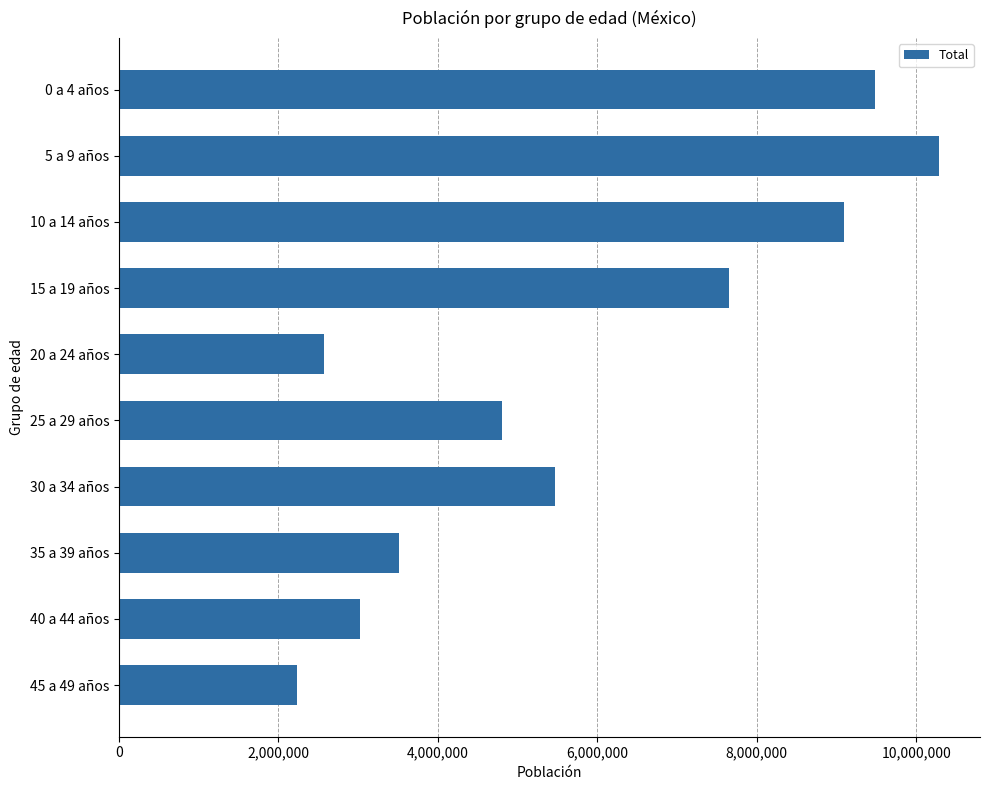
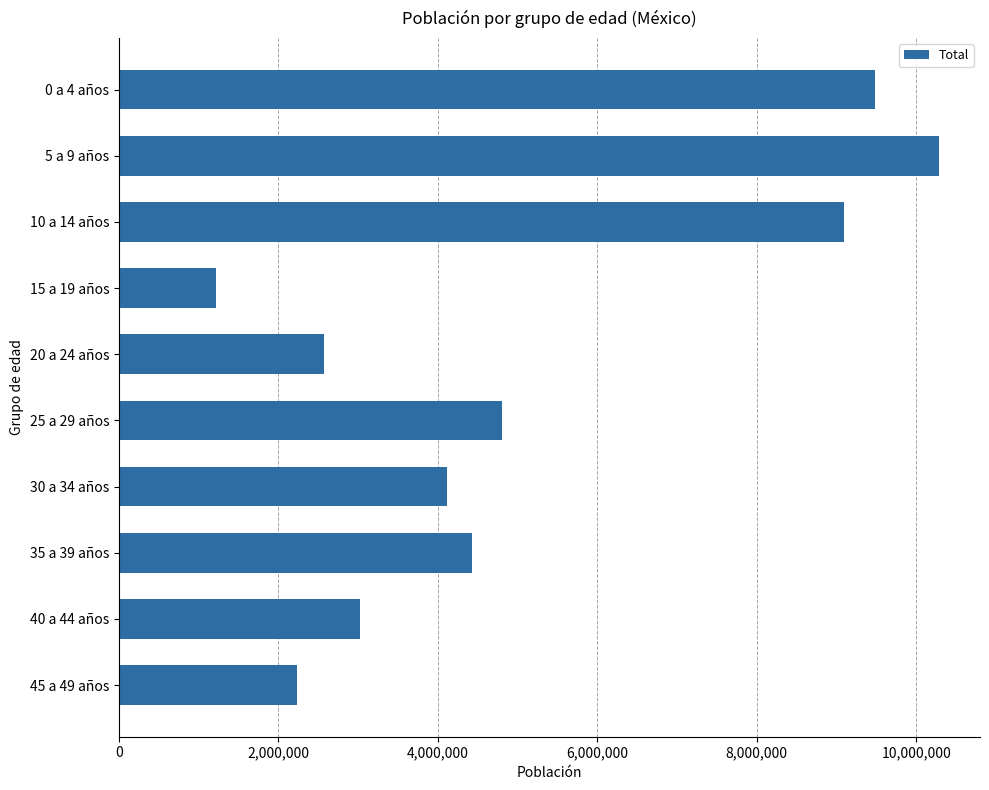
15 a 19 años: 7,700,000 -> 1,200,000
30 a 34 años: 5,500,000 -> 4,100,000
35 a 39 años: 3,500,000 -> 4,400,000
